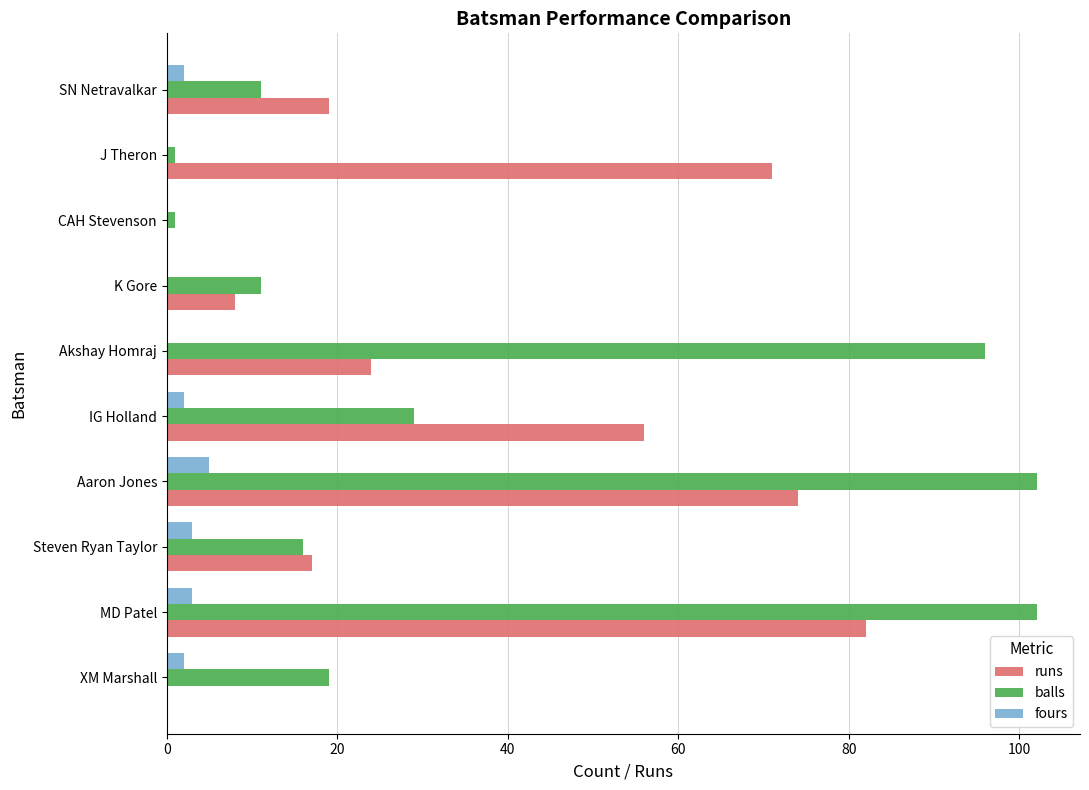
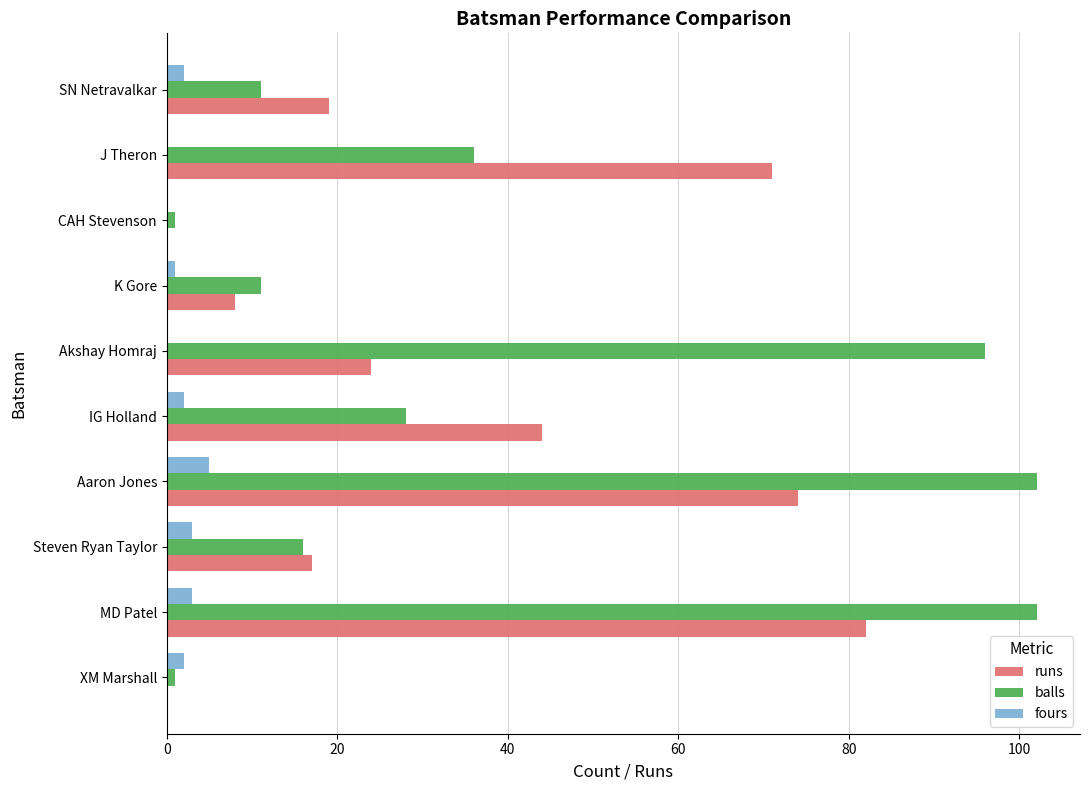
balls, J Theron: 1 -> 36
fours, K Gore: 0 -> 1
balls, IG Holland: 29 -> 28
runs, IG Holland: 56 -> 44
balls, XM Marshall: 19 -> 1
